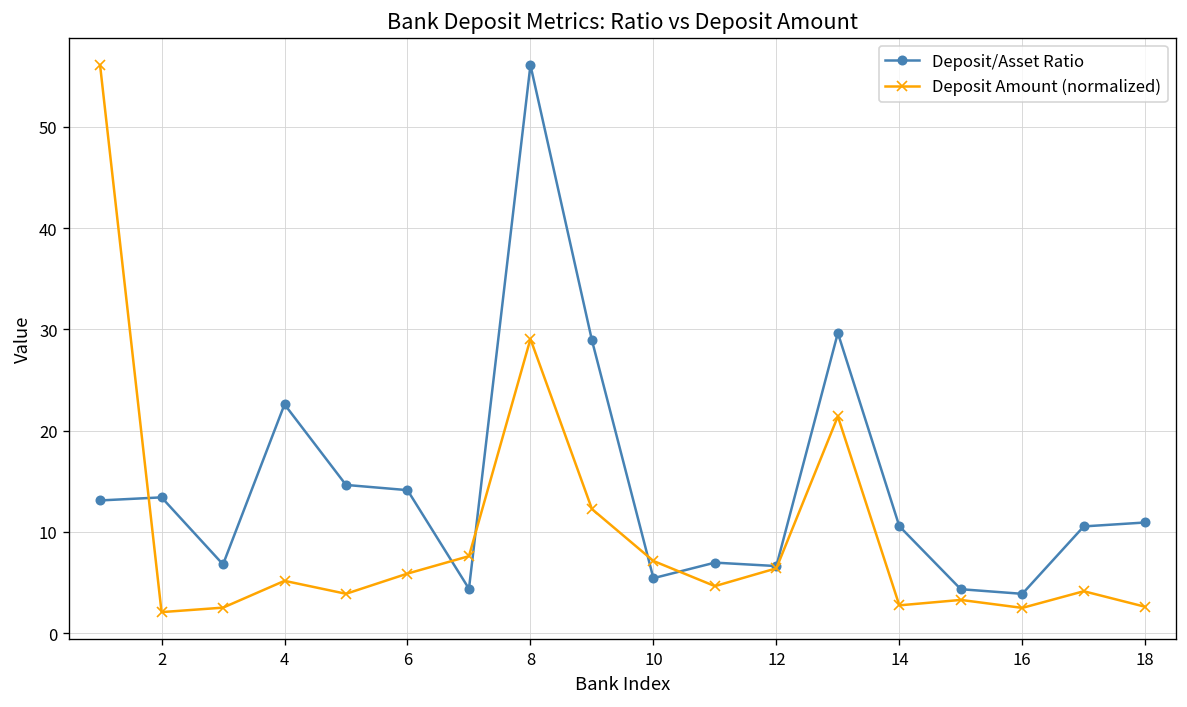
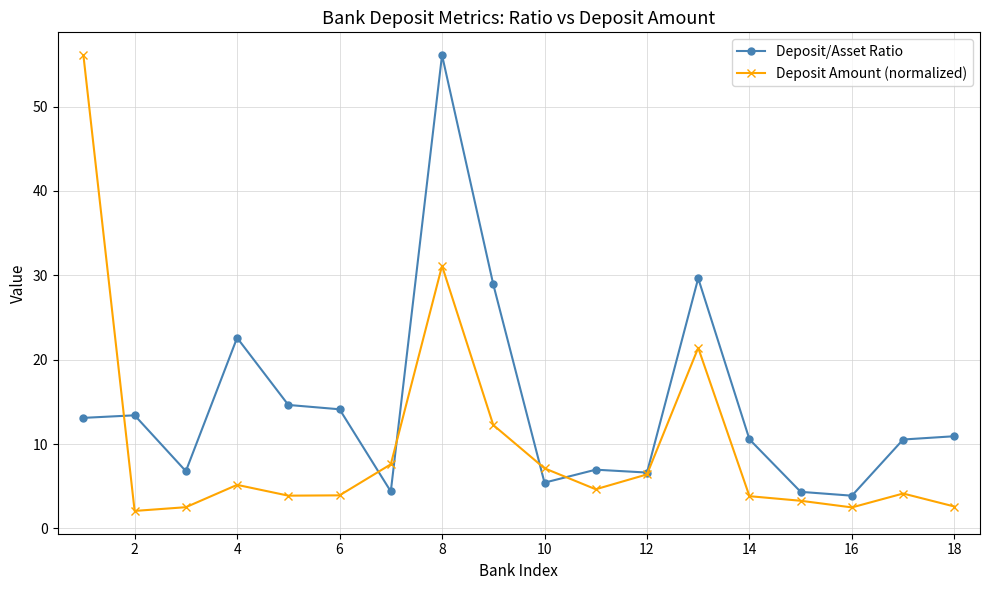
Deposit Amount (normalized), 6: 6 -> 4
Deposit Amount (normalized), 8: 29 -> 31
Deposit Amount (normalized), 14: 3 -> 4
